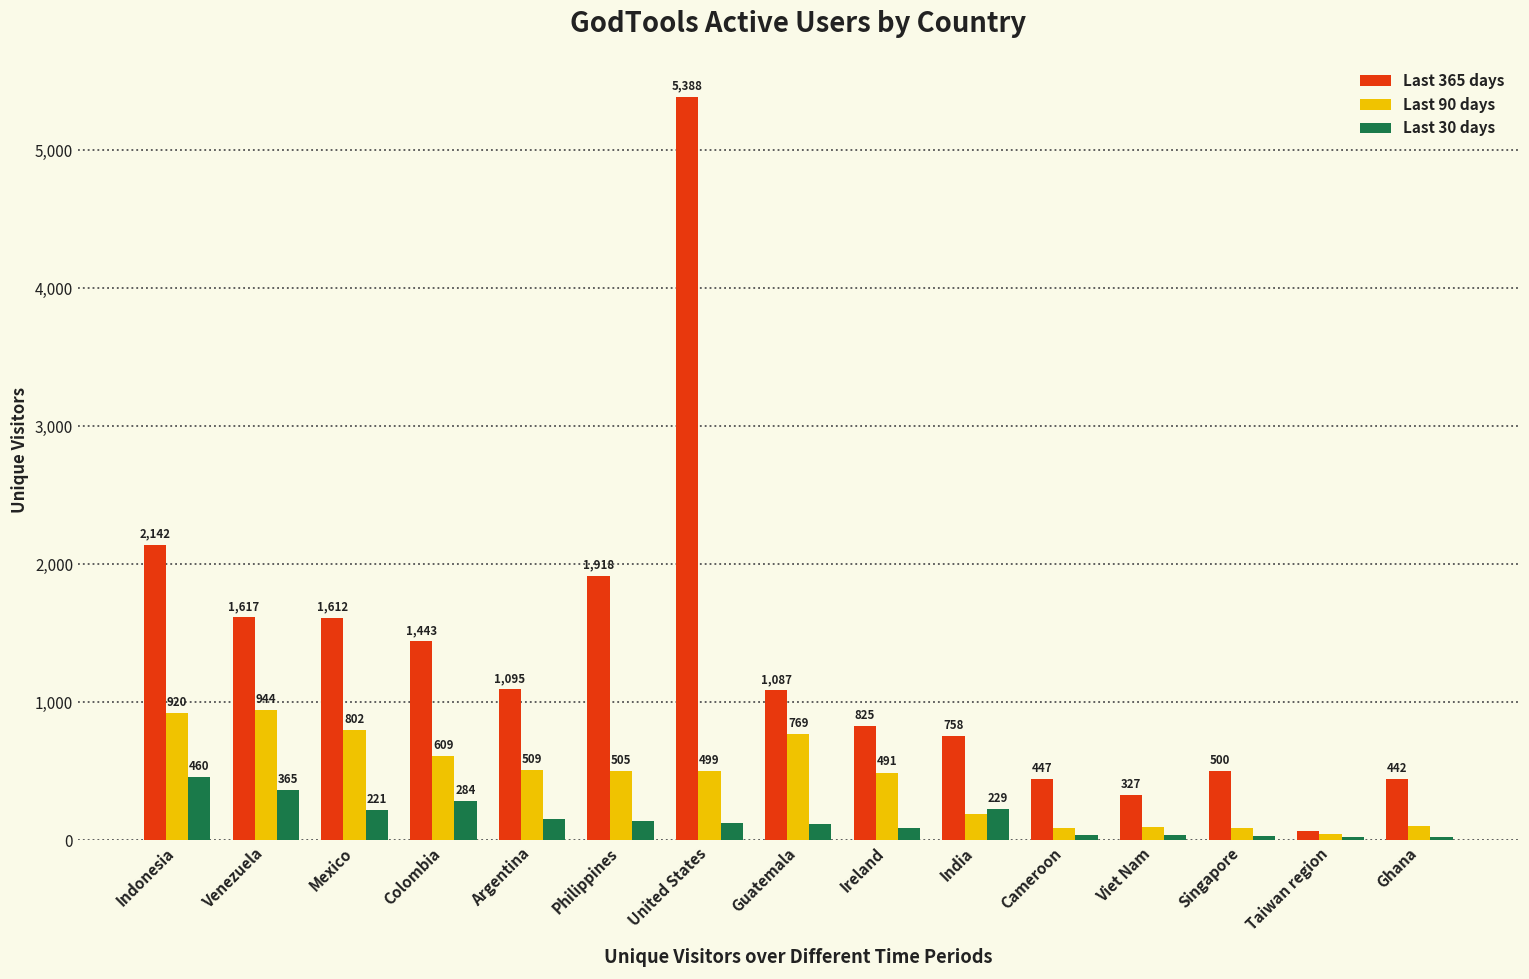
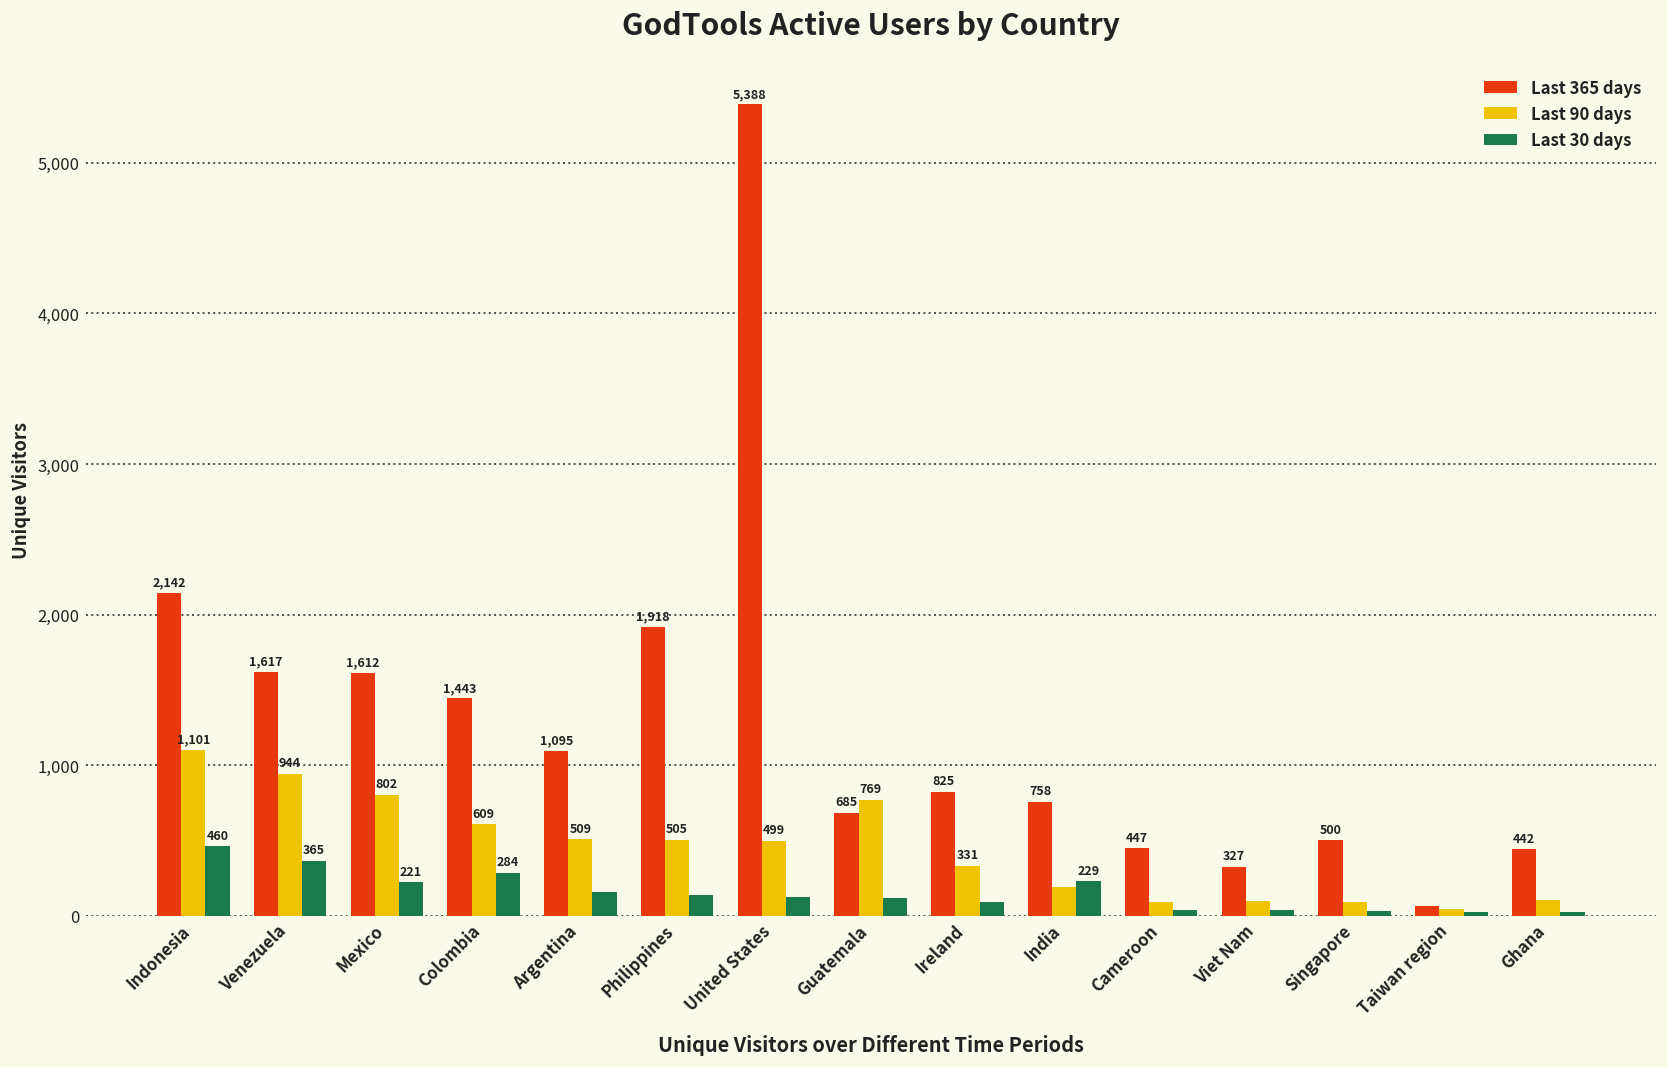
Last 90 days, Indonesia: 920 -> 1,101
Last 365 days, Guatemala: 1,087 -> 685
Last 90 days, Ireland: 491 -> 331
